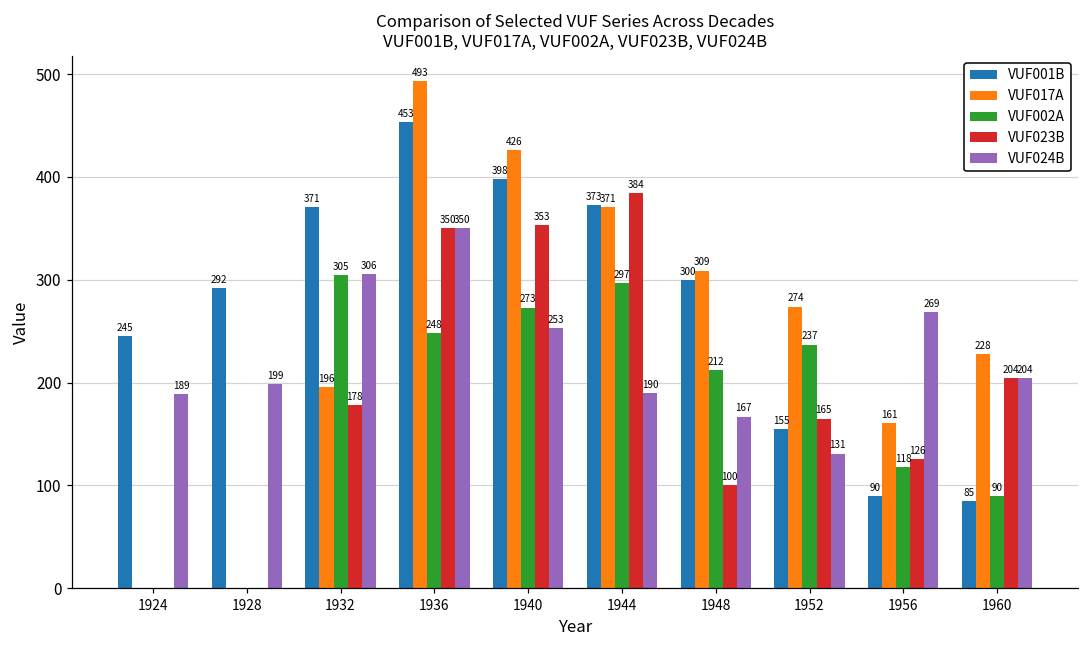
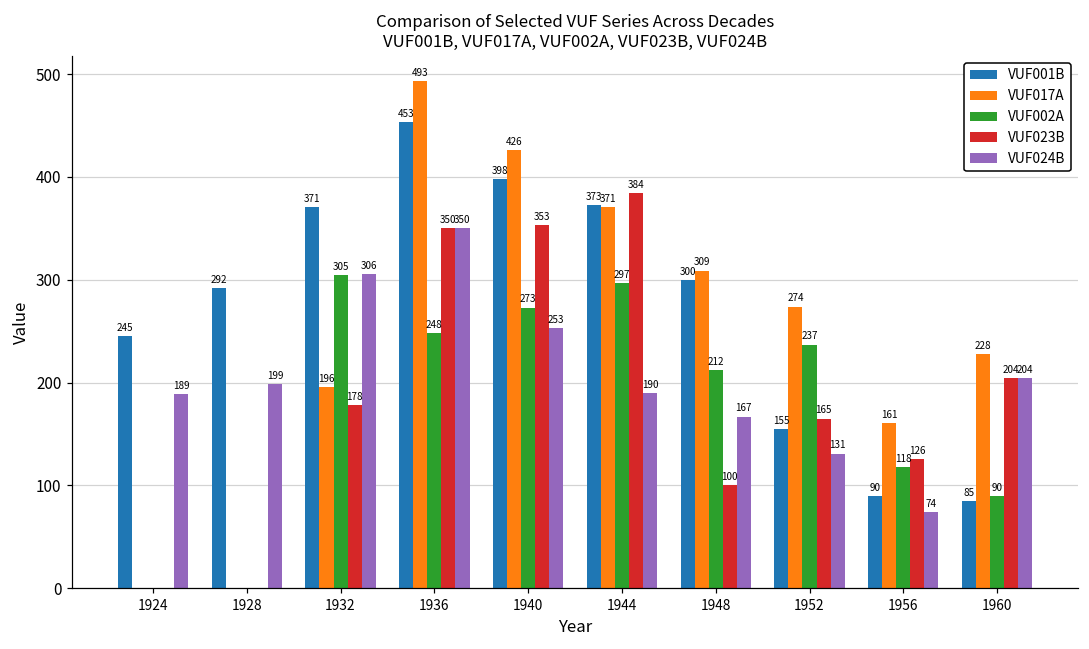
VUF024B, 1956: 269 -> 74
